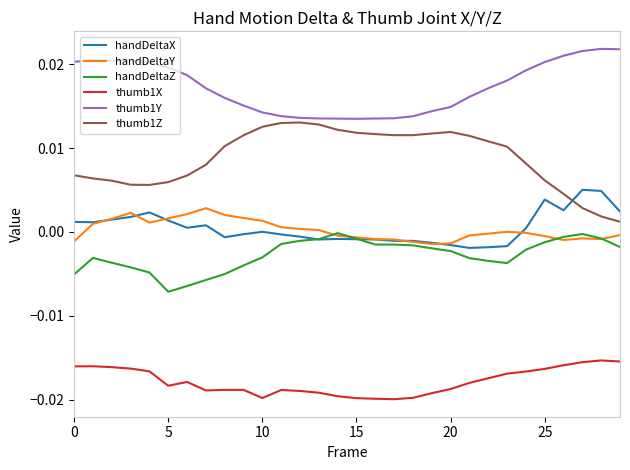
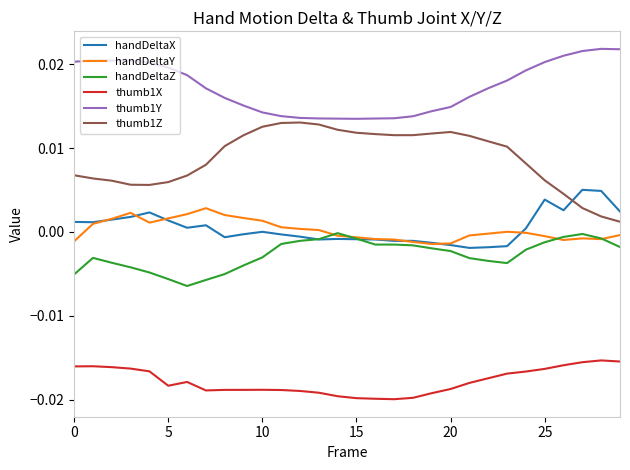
handDeltaZ, 5: -0.007 -> -0.006
thumb1X, 10: -0.020 -> -0.019
